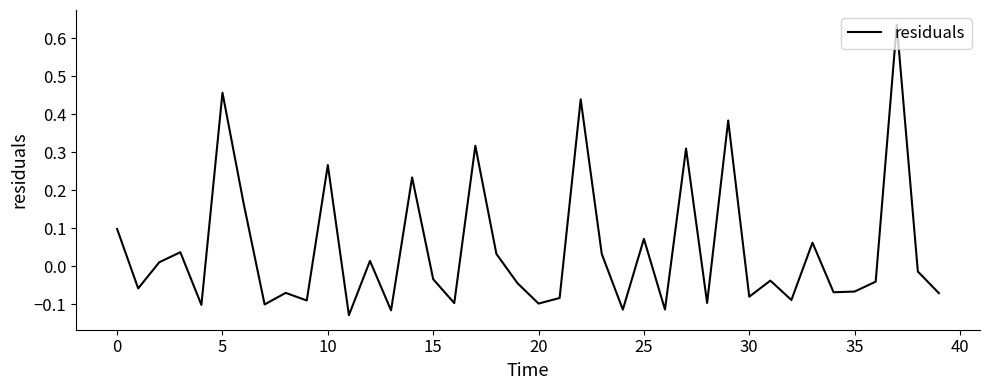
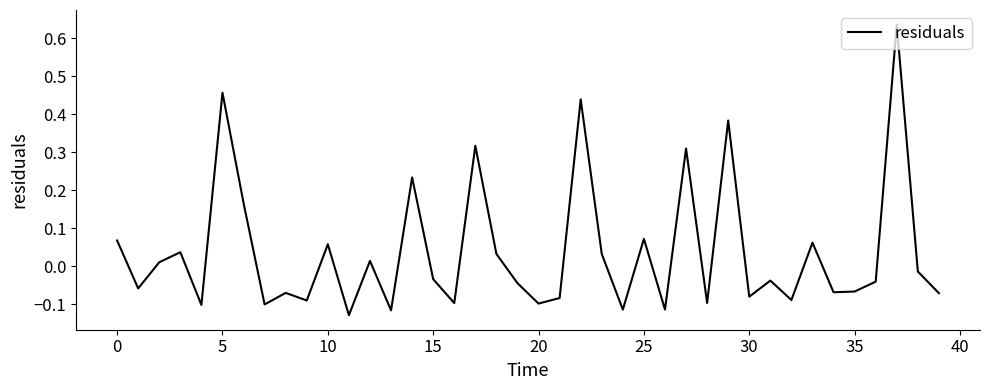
0: 0.10 -> 0.07
10: 0.27 -> 0.06
